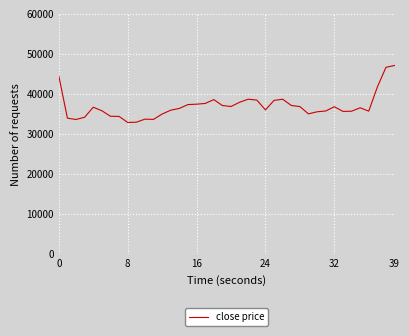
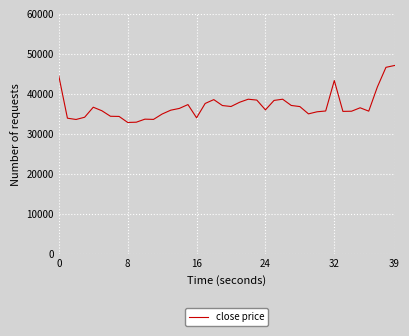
16: 37000 -> 34000
32: 37000 -> 43000
